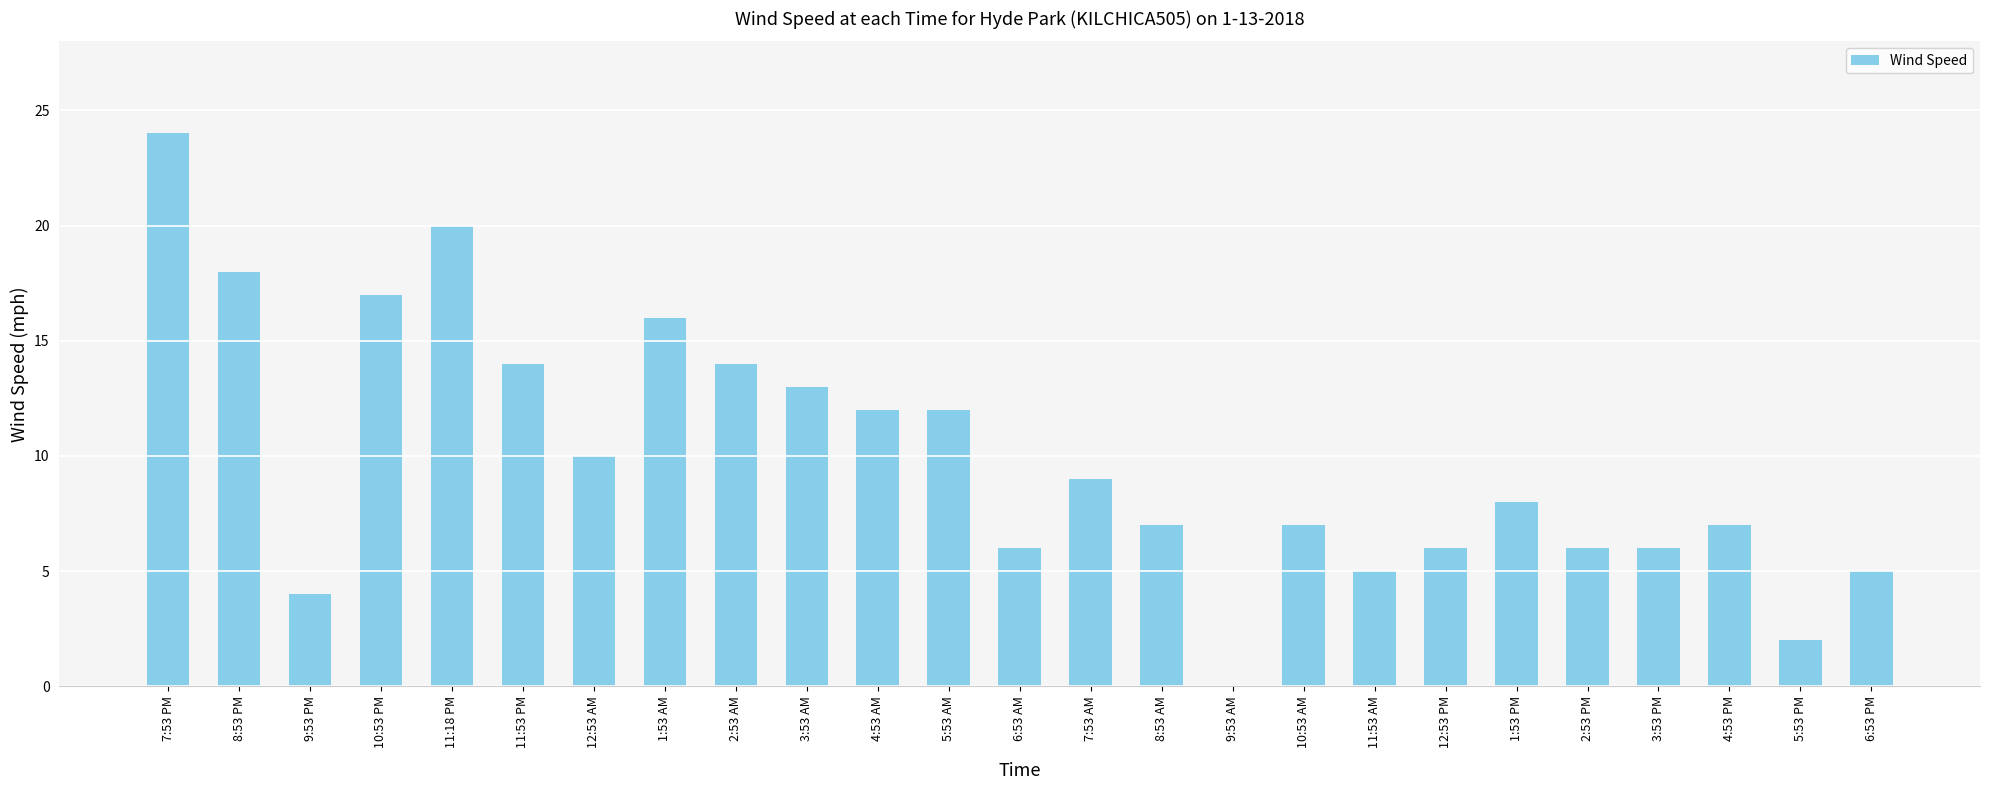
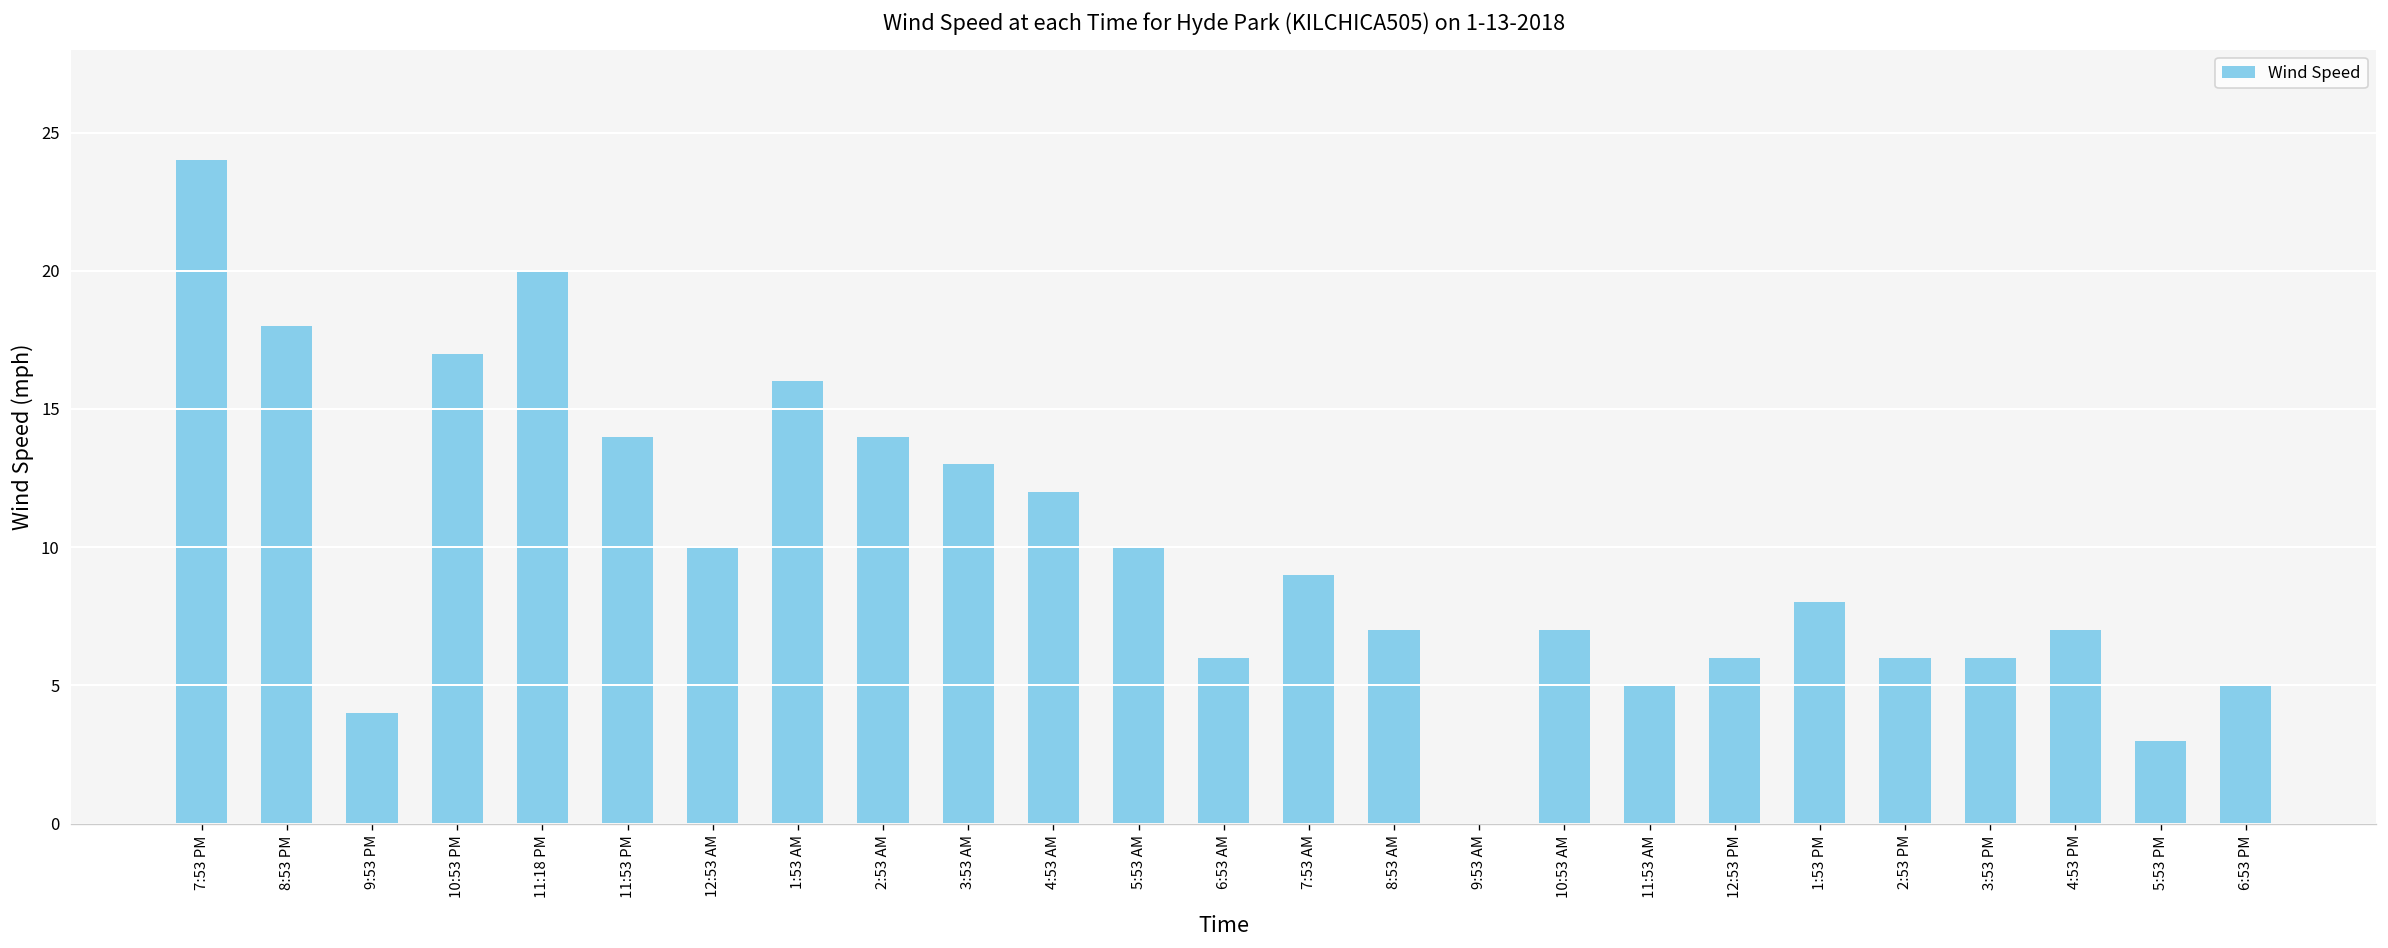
5:53 AM: 12 -> 10
5:53 PM: 2 -> 3
